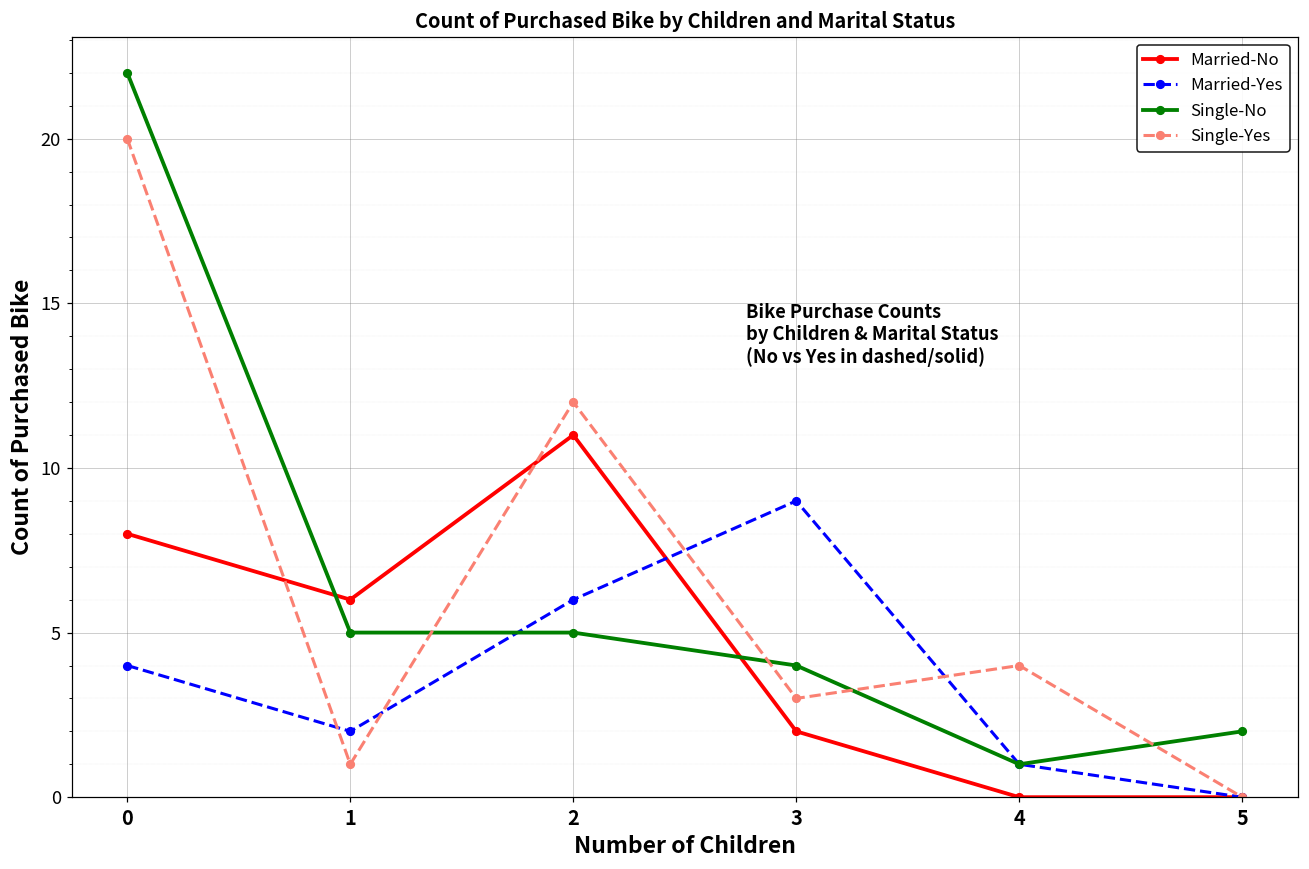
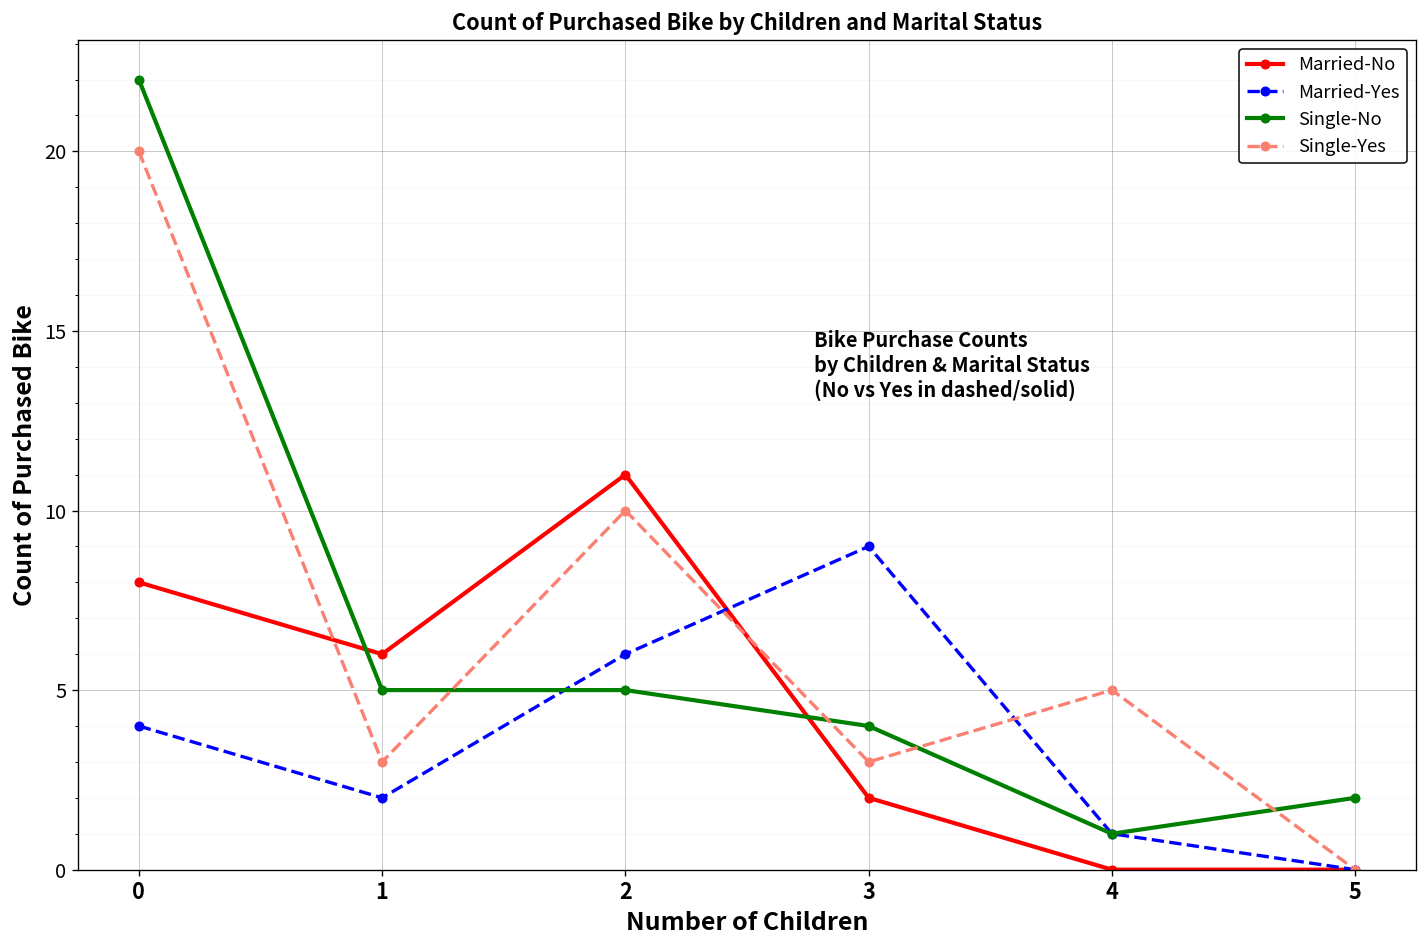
Single-Yes, 1: 1 -> 3
Single-Yes, 2: 12 -> 10
Single-Yes, 4: 4 -> 5
